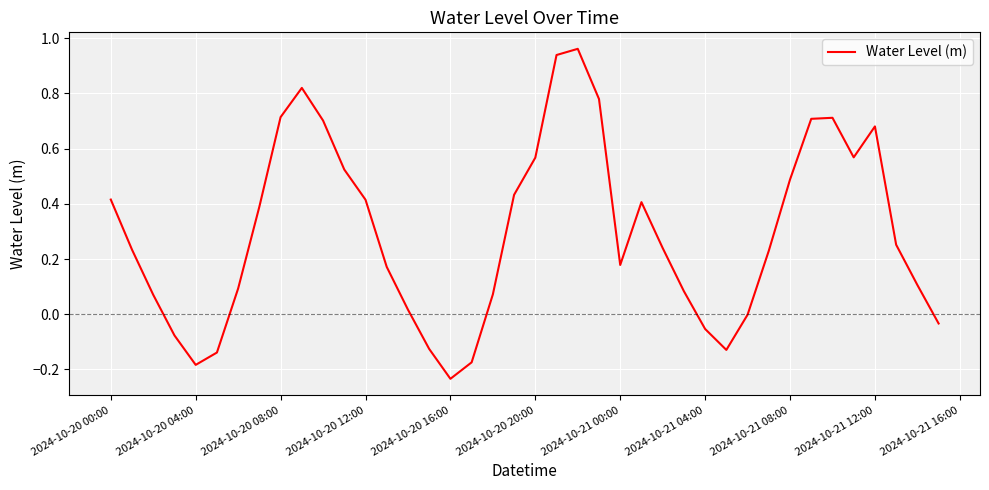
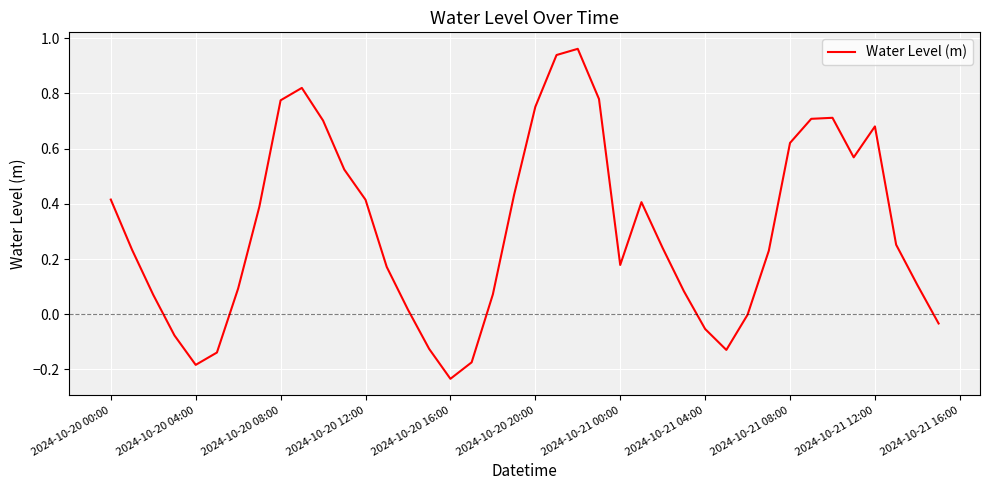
2024-10-20 08:00: 0.71 -> 0.78
2024-10-20 20:00: 0.57 -> 0.75
2024-10-21 08:00: 0.49 -> 0.62
